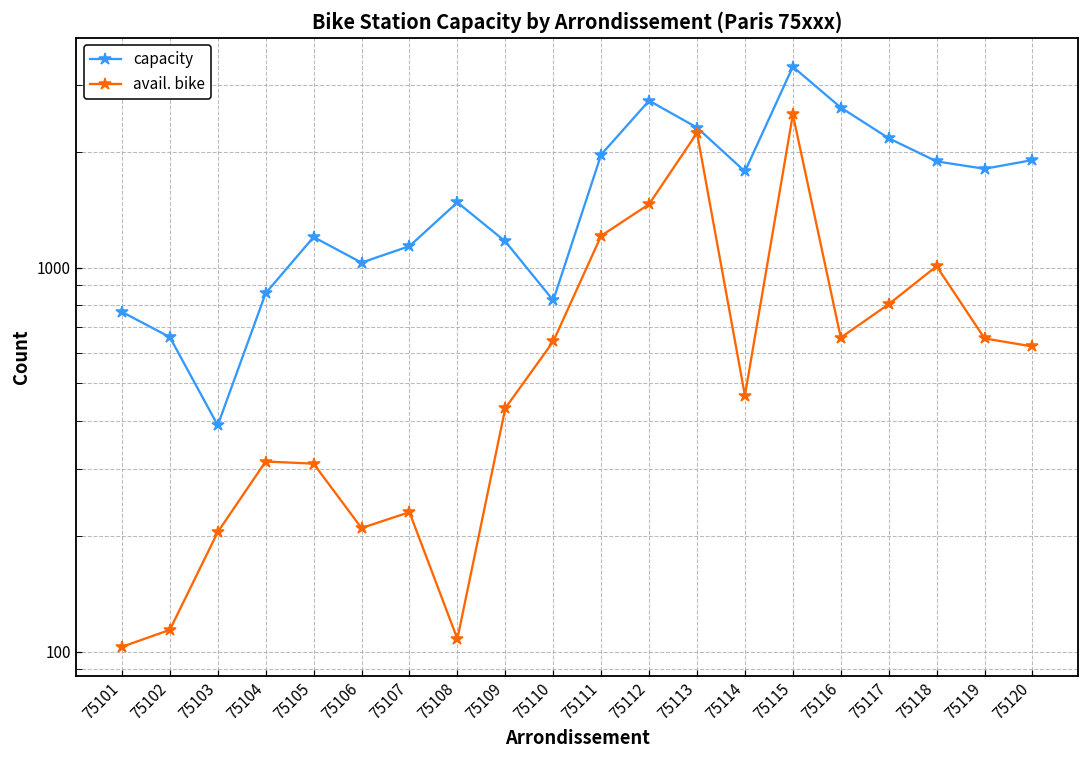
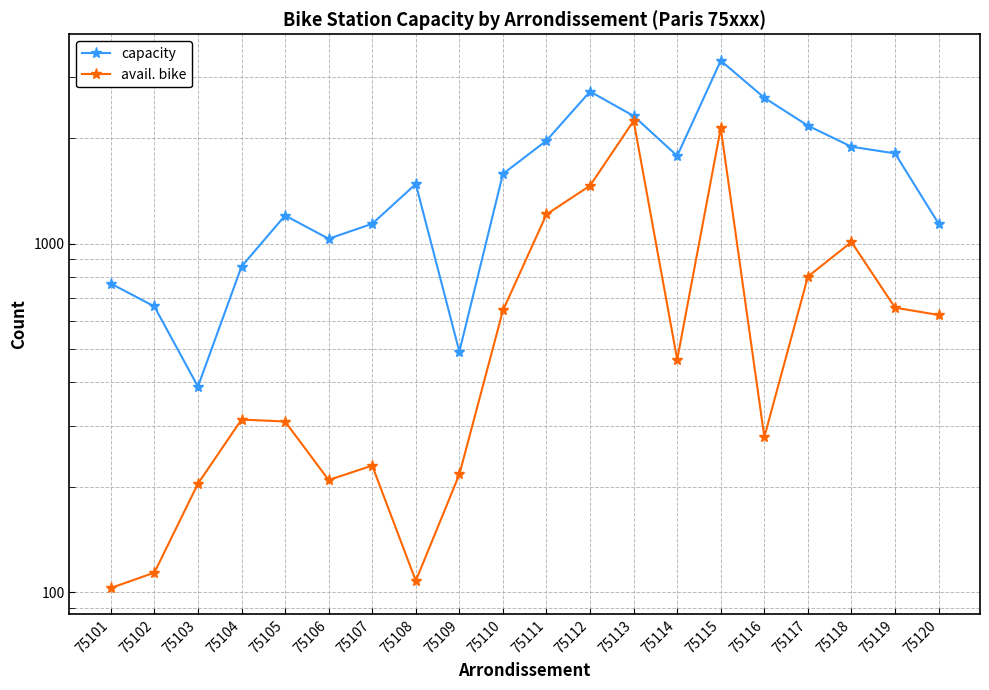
capacity, 75109: 1170 -> 490
avail. bike, 75109: 430 -> 220
capacity, 75110: 820 -> 1600
avail. bike, 75115: 2500 -> 2100
avail. bike, 75116: 660 -> 280
capacity, 75120: 1900 -> 1140
